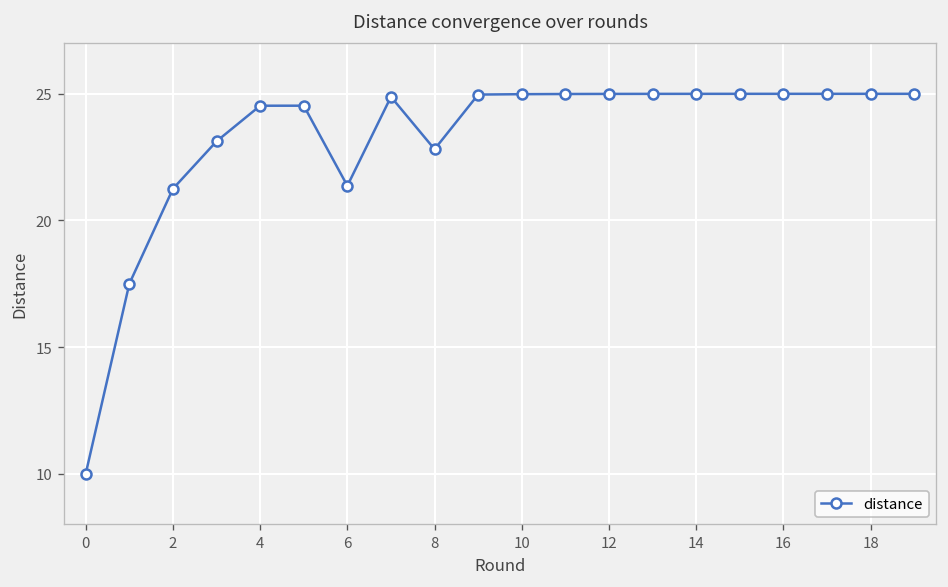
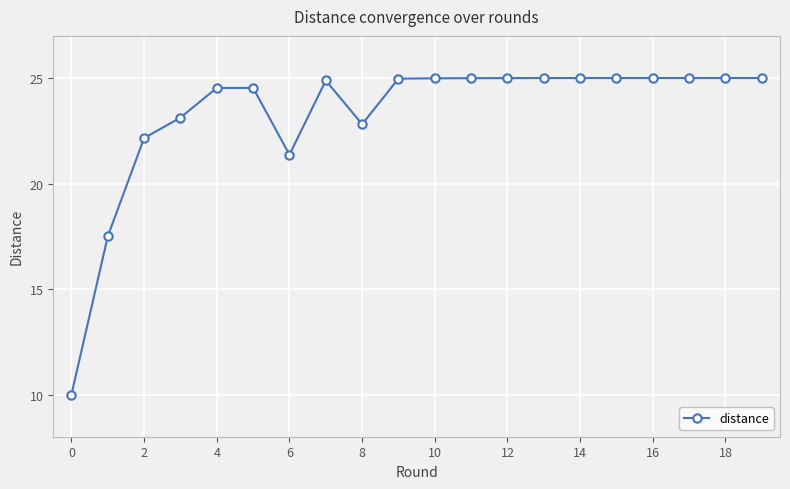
2: 21.3 -> 22.2
